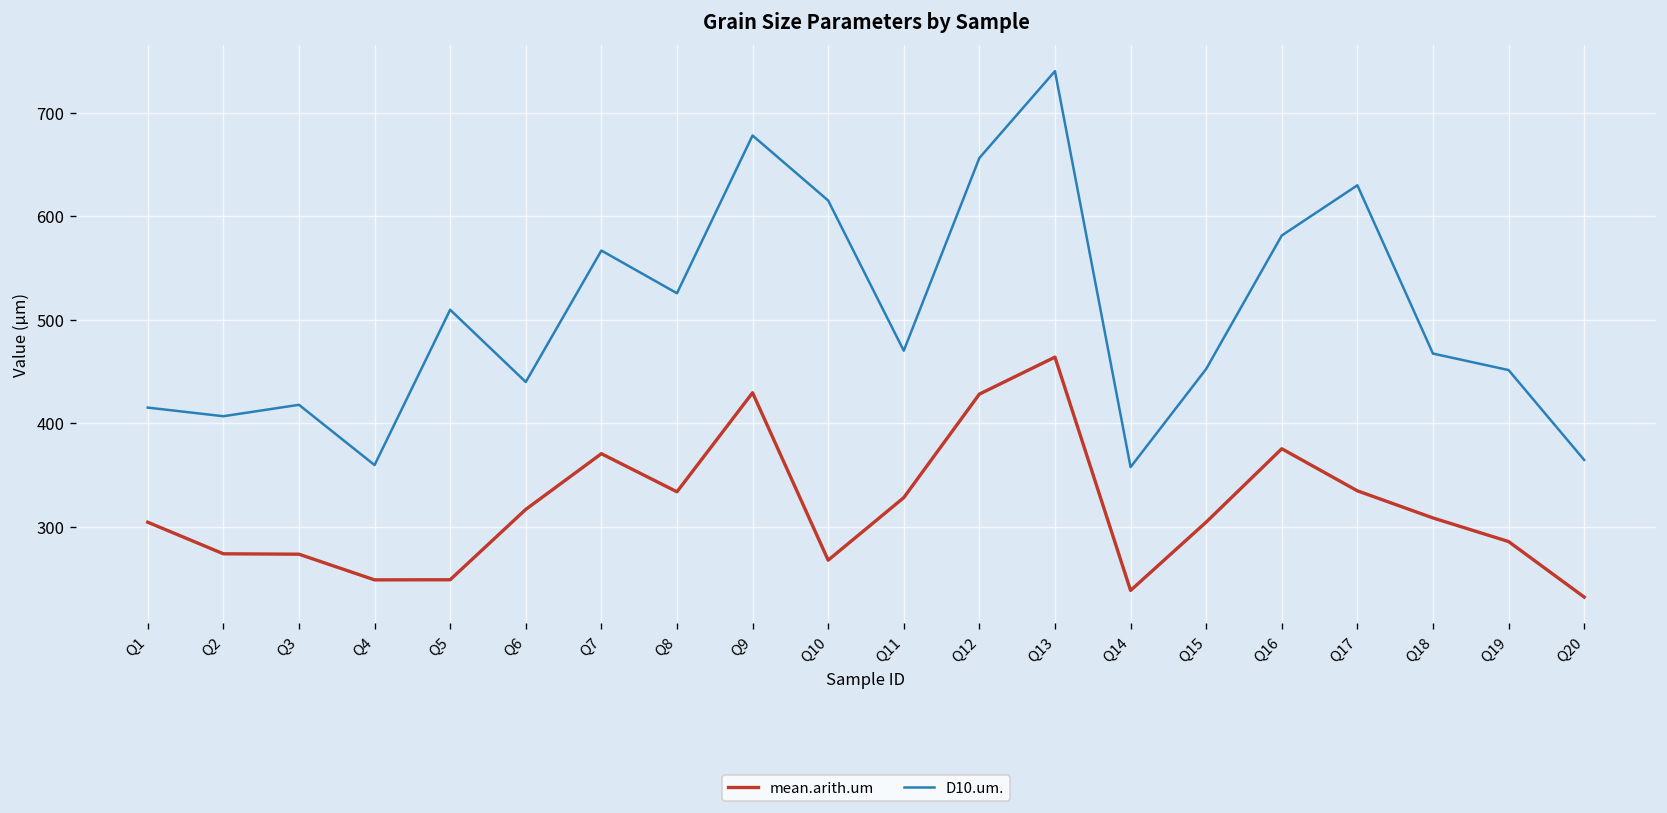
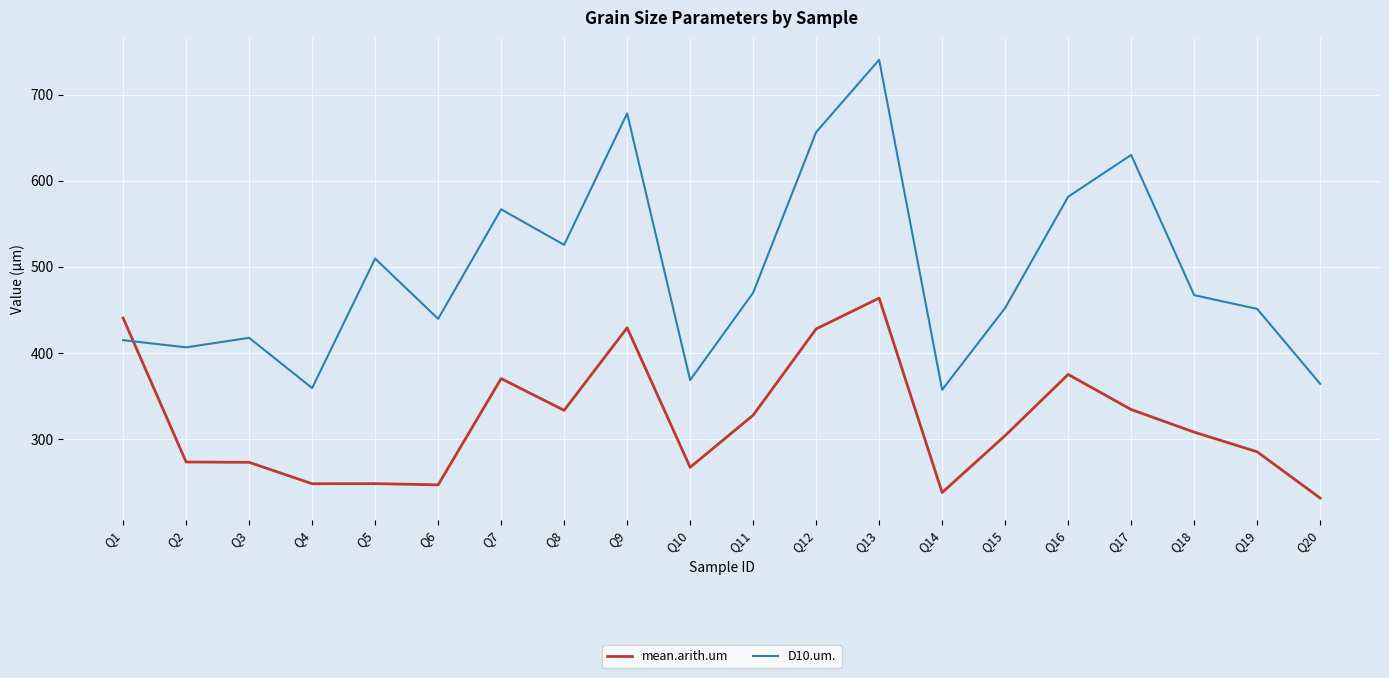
mean.arith.um, Q1: 300 -> 440
mean.arith.um, Q6: 320 -> 250
D10.um., Q10: 620 -> 370
